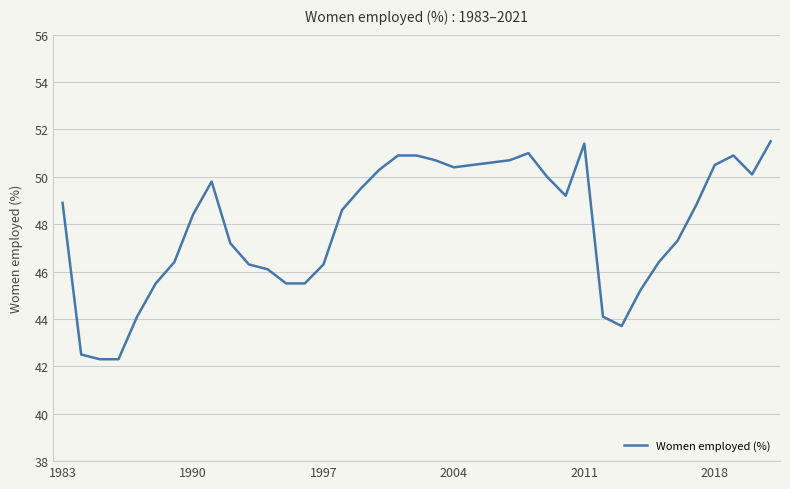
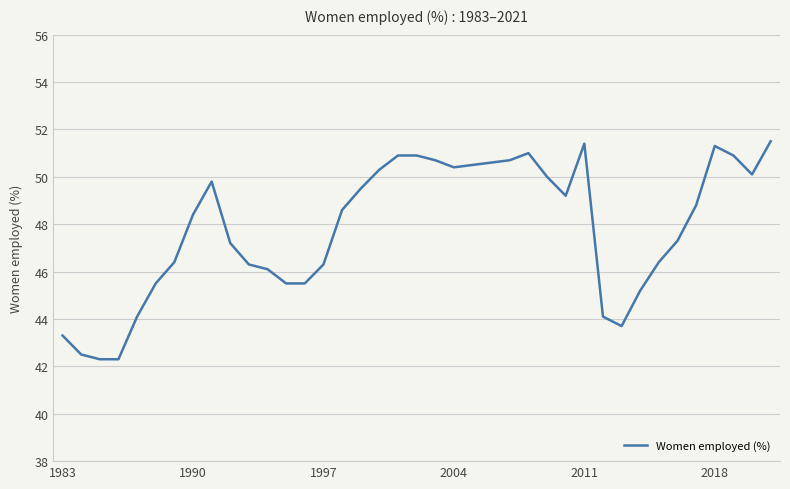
1983: 48.9 -> 43.3
2018: 50.5 -> 51.3
